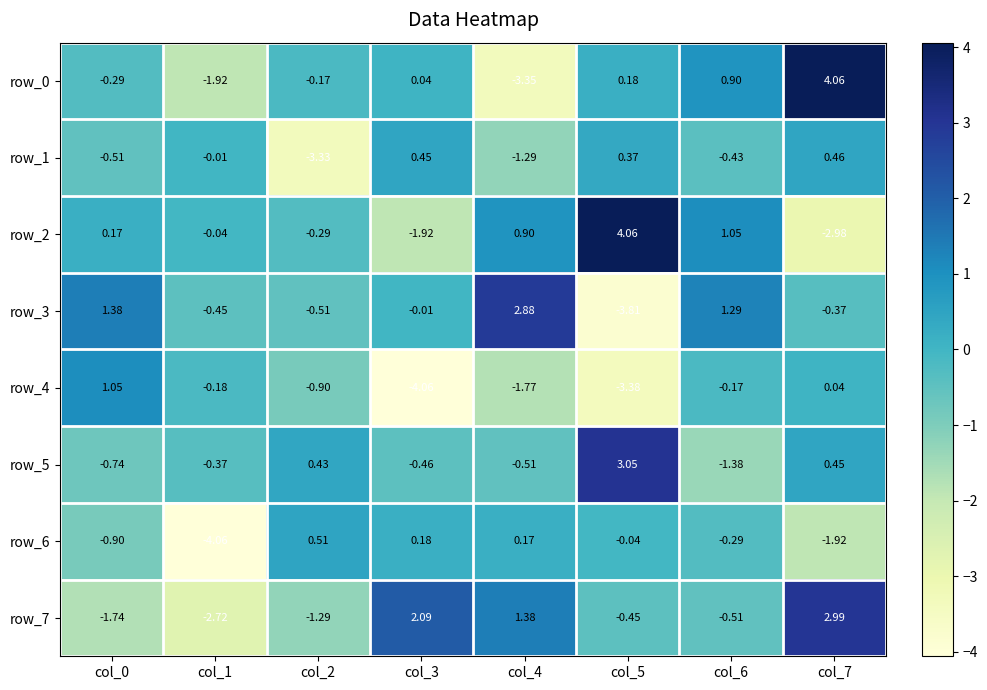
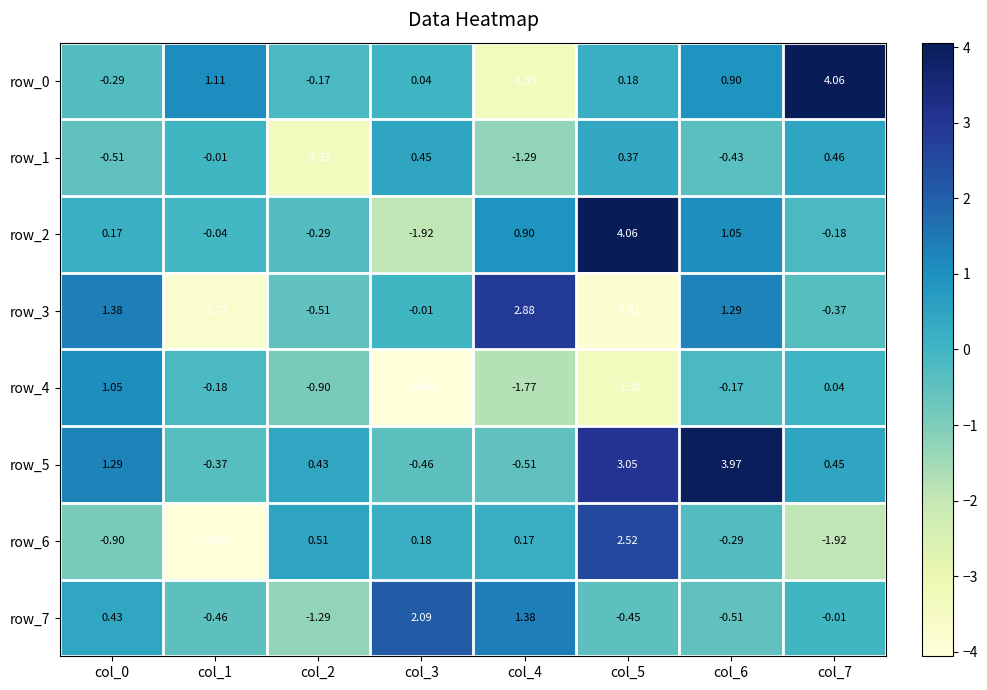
row_0, col_1: -1.92 -> 1.11
row_2, col_7: -2.98 -> -0.18
row_3, col_1: -0.45 -> -3.77
row_5, col_0: -0.74 -> 1.29
row_5, col_6: -1.38 -> 3.97
row_6, col_5: -0.04 -> 2.52
row_7, col_0: -1.74 -> 0.43
row_7, col_1: -2.72 -> -0.46
row_7, col_7: 2.99 -> -0.01
